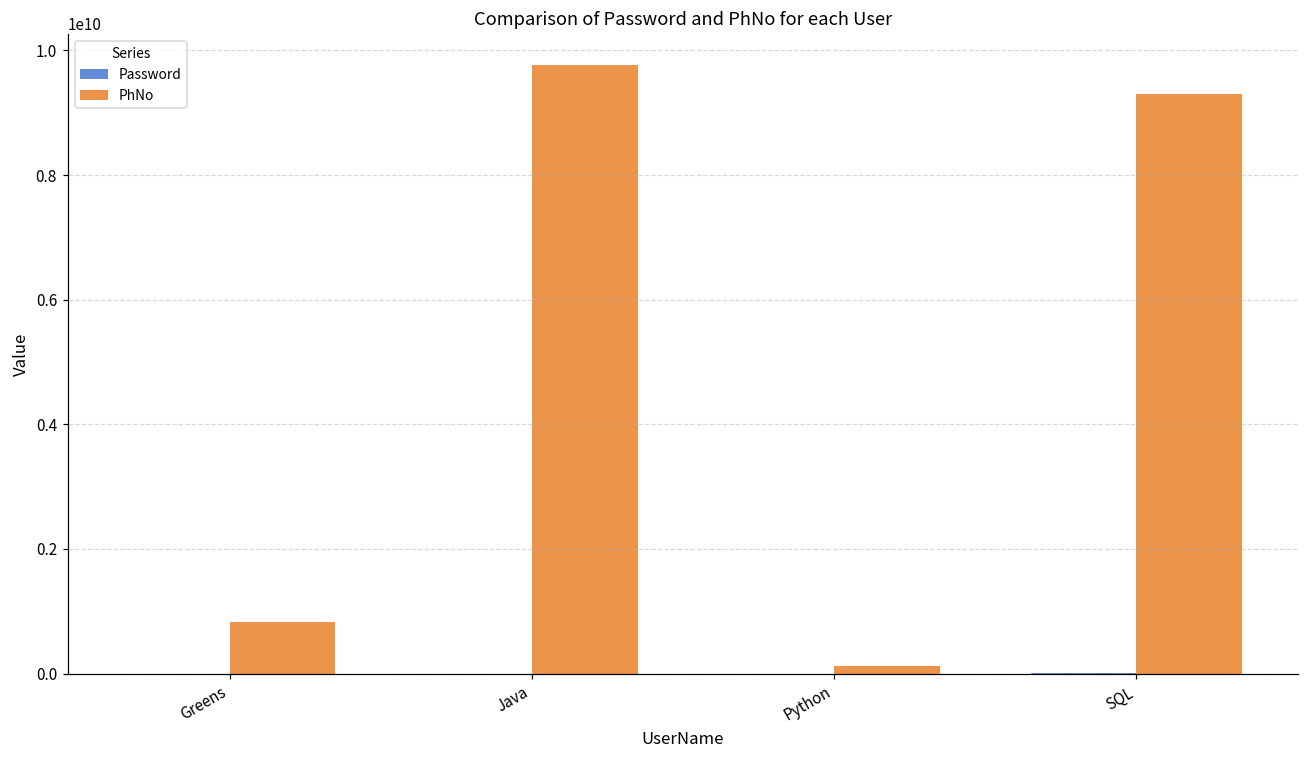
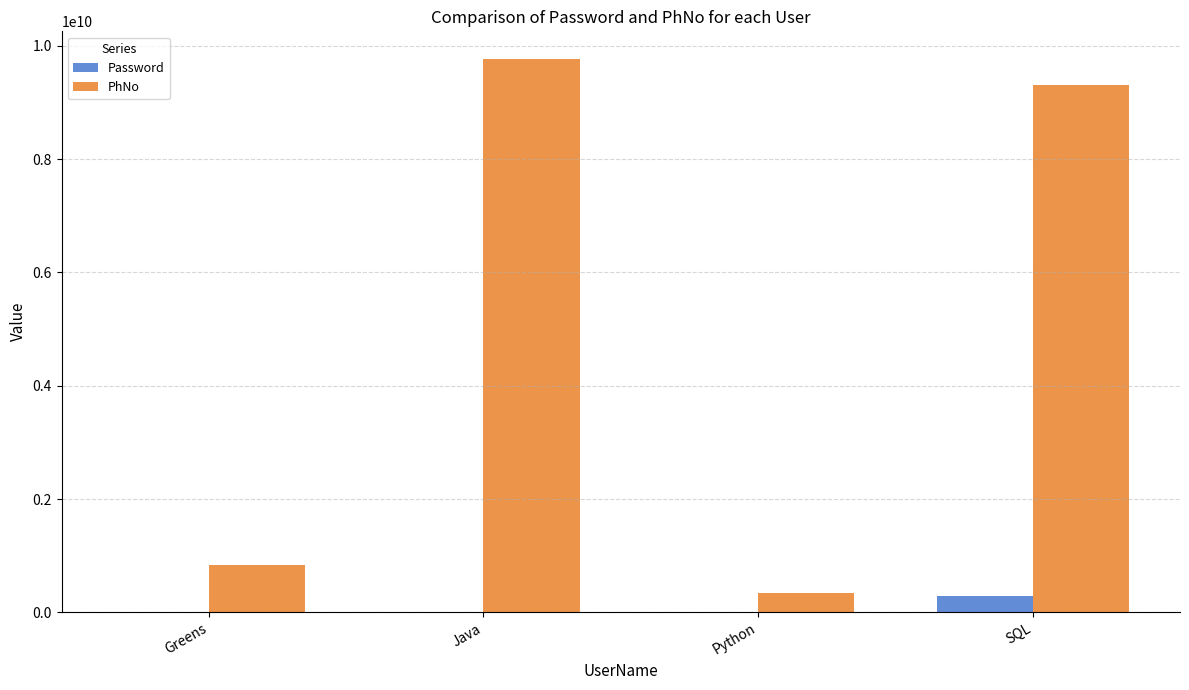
PhNo, Python: 100000000 -> 300000000
Password, SQL: 0 -> 300000000
